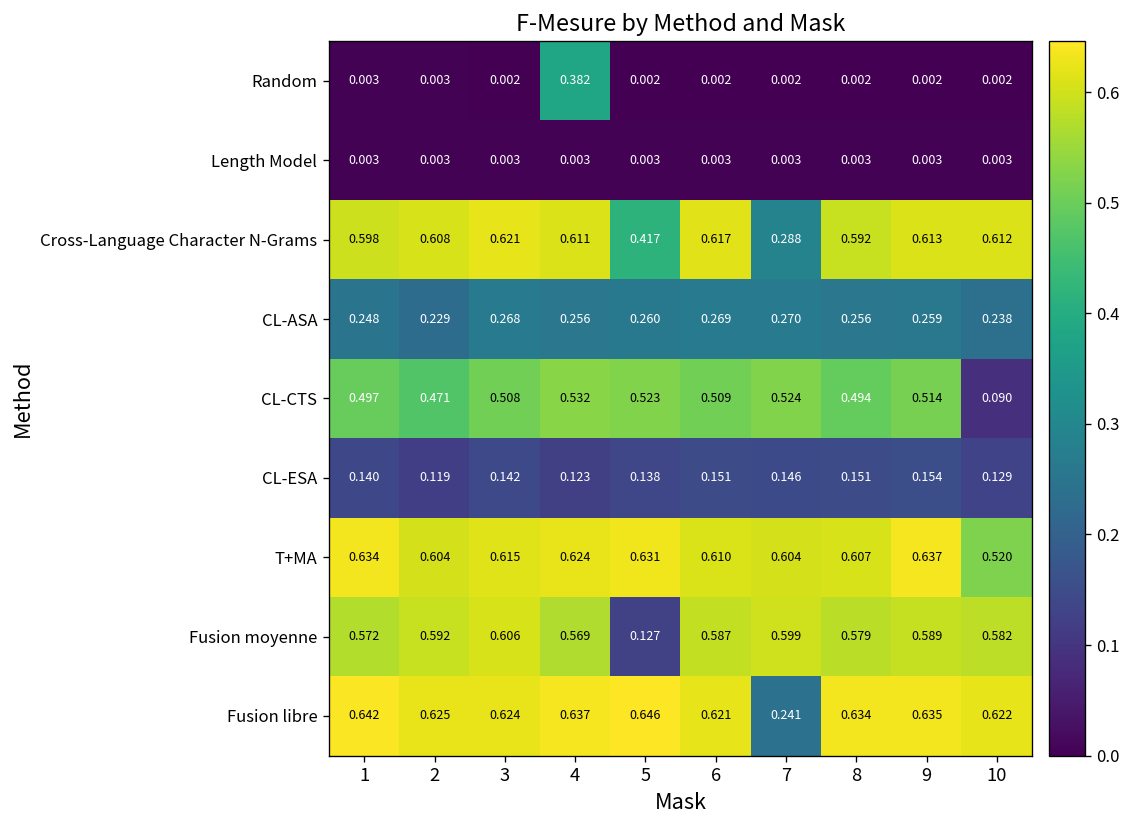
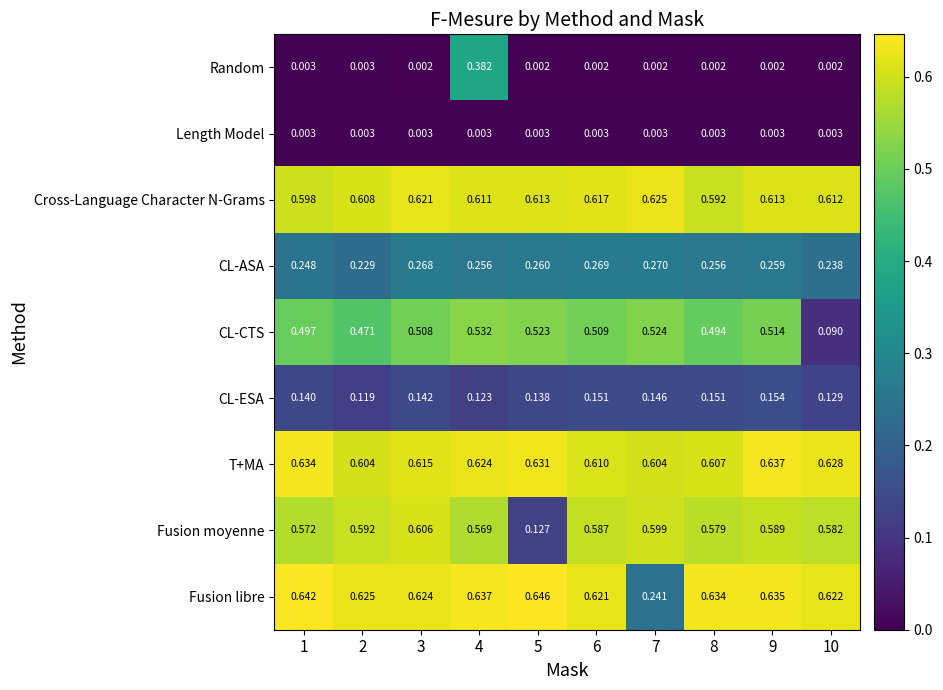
Cross-Language Character N-Grams, 5: 0.417 -> 0.613
Cross-Language Character N-Grams, 7: 0.288 -> 0.625
T+MA, 10: 0.520 -> 0.628
